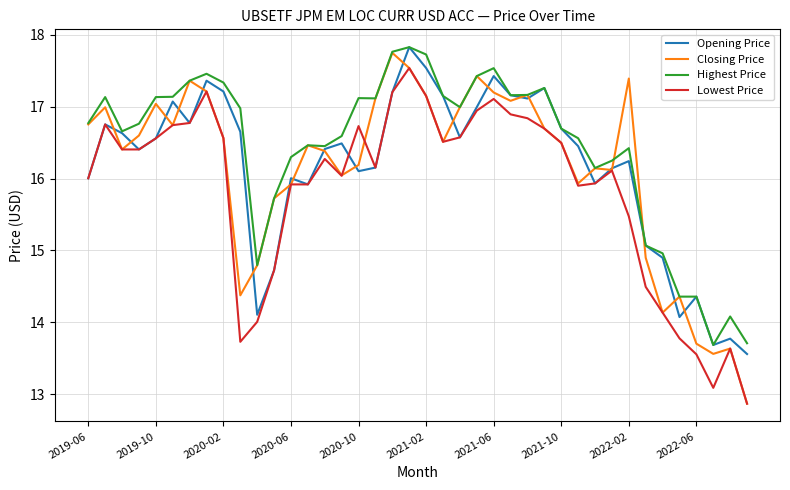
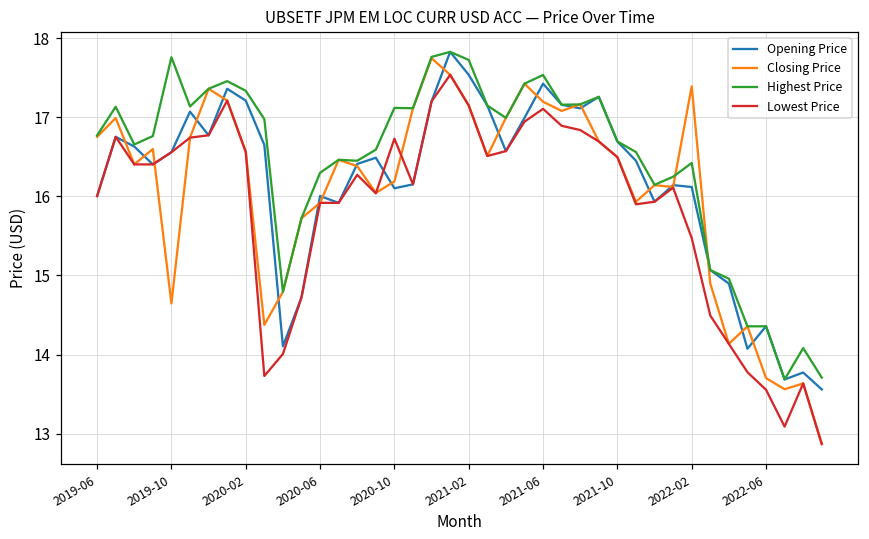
Closing Price, 2019-10: 17.0 -> 14.6
Highest Price, 2019-10: 17.1 -> 17.8
Opening Price, 2022-02: 16.2 -> 16.1
